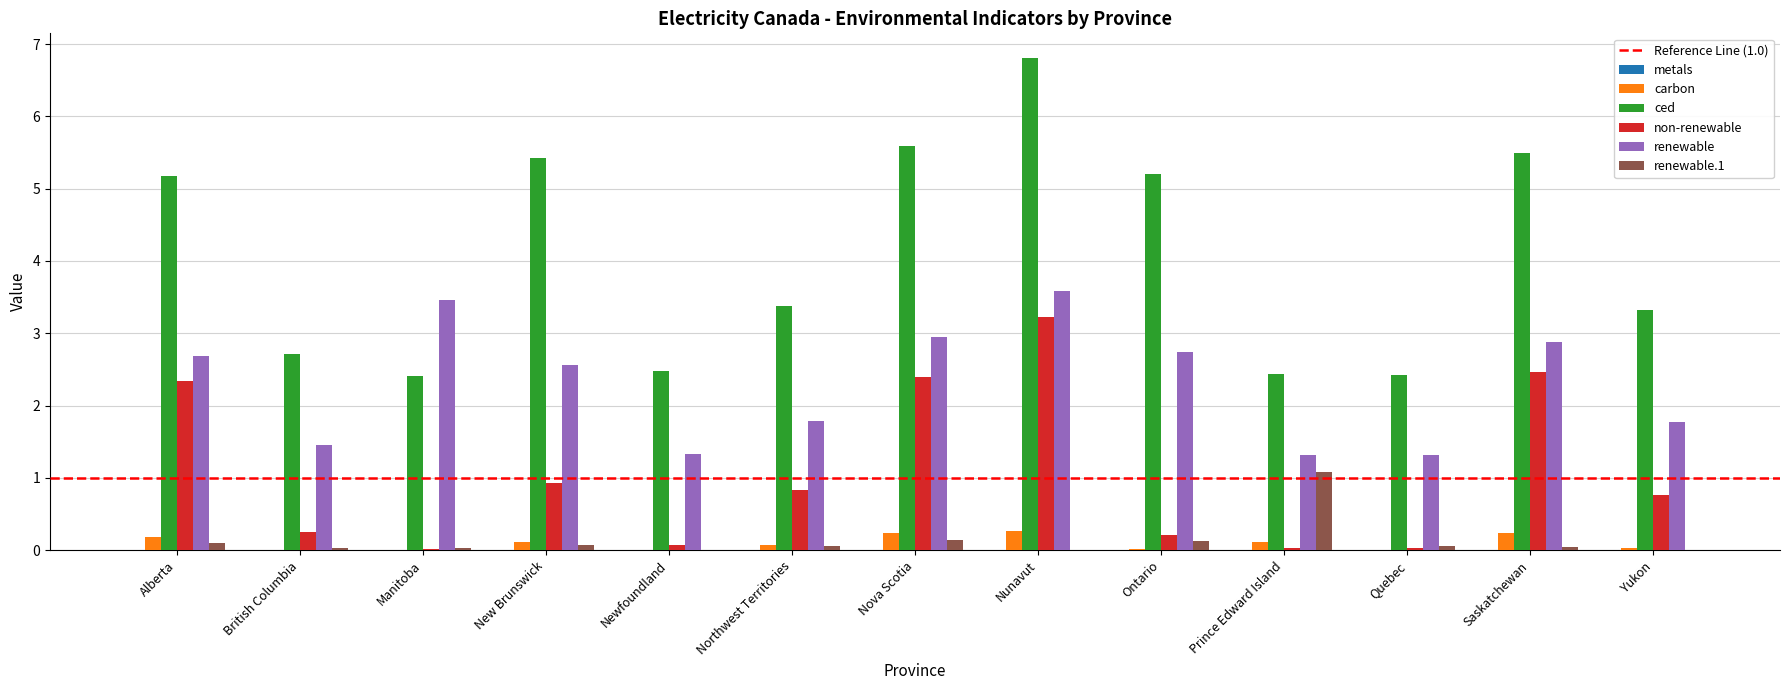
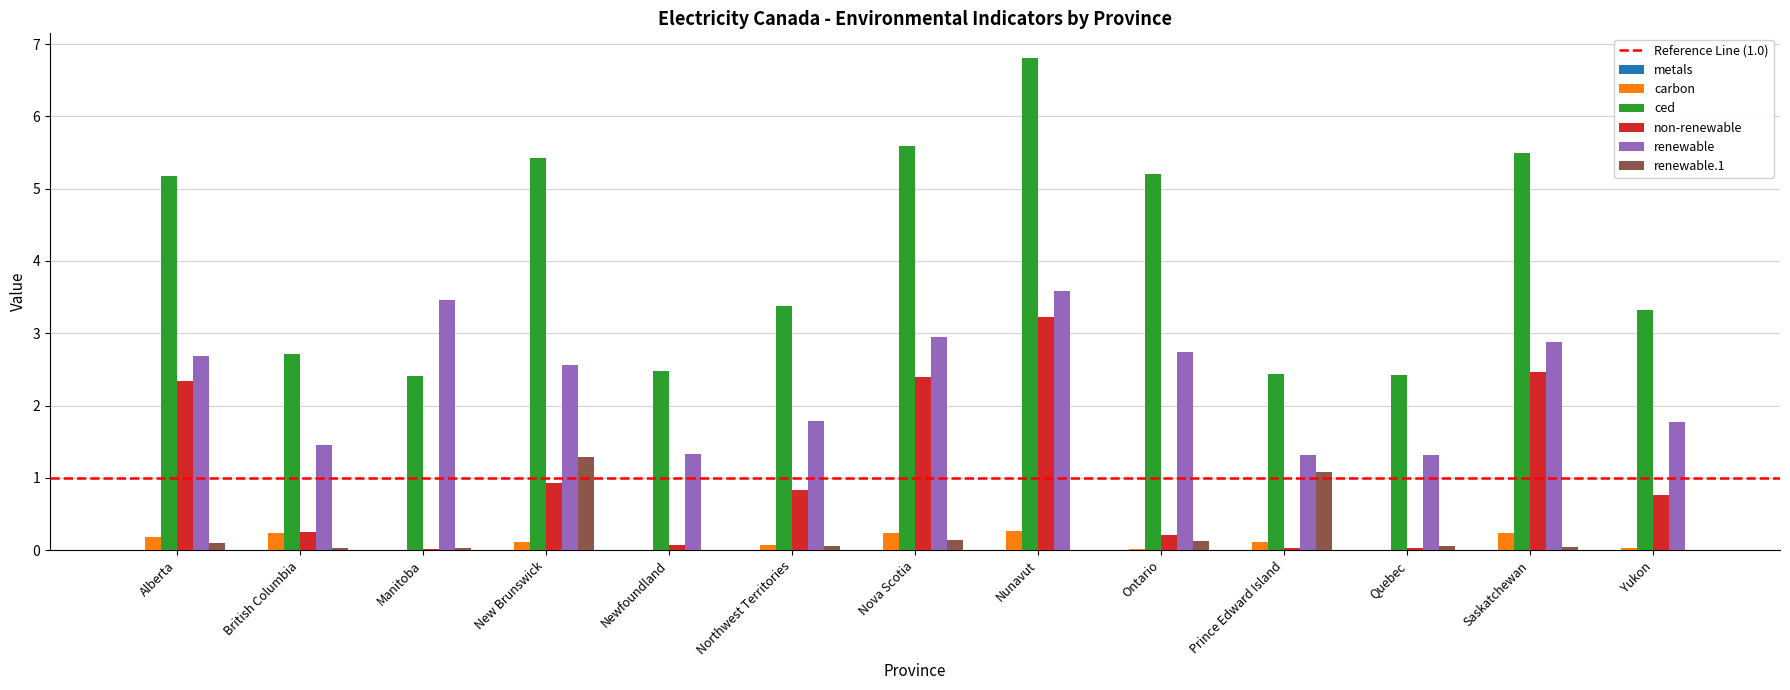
carbon, British Columbia: 0.0 -> 0.2
renewable.1, New Brunswick: 0.1 -> 1.3
